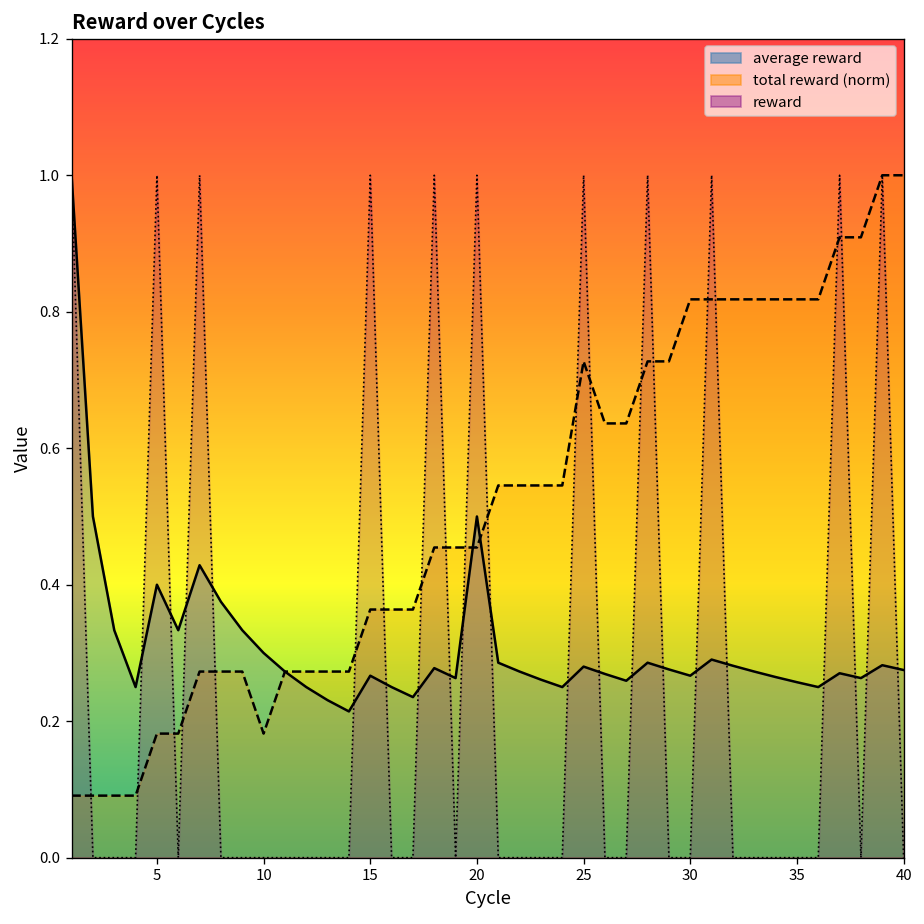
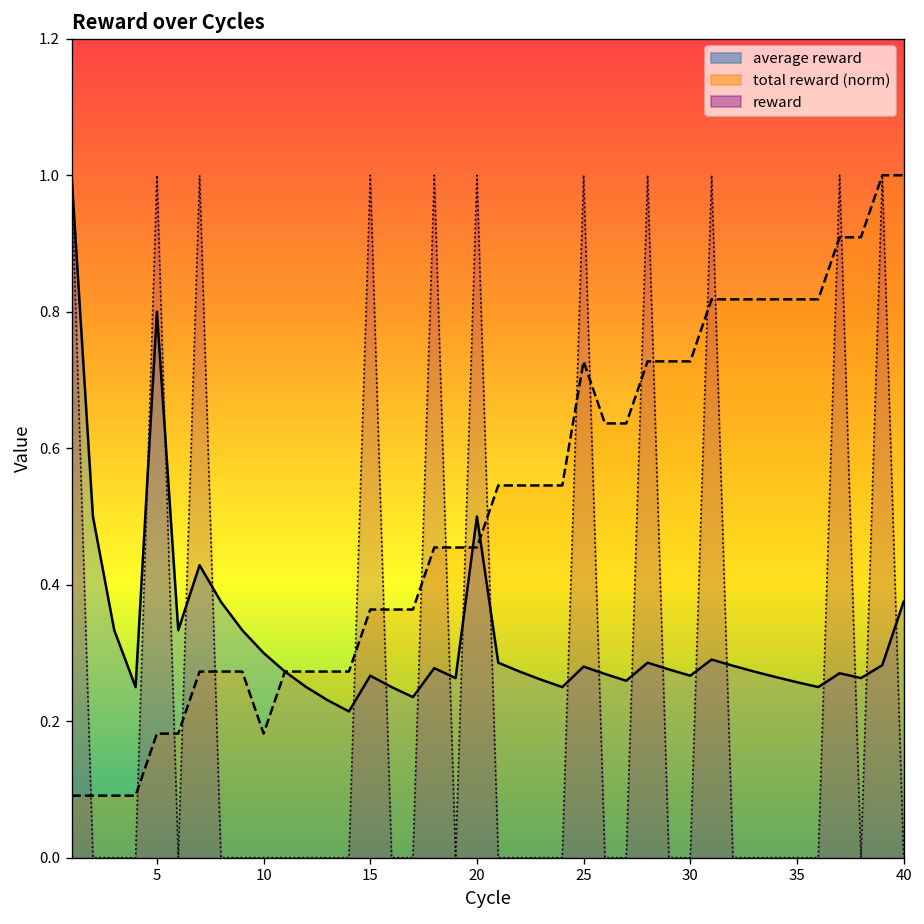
average reward, 5: 0.4 -> 0.8
total reward (norm), 30: 0.82 -> 0.73
average reward, 40: 0.28 -> 0.38
